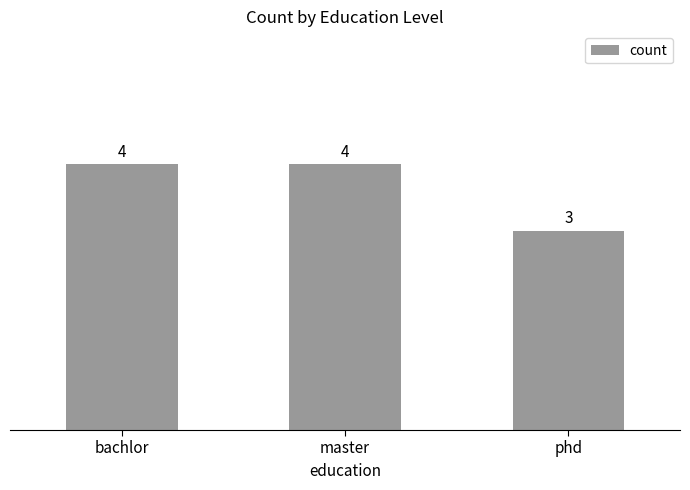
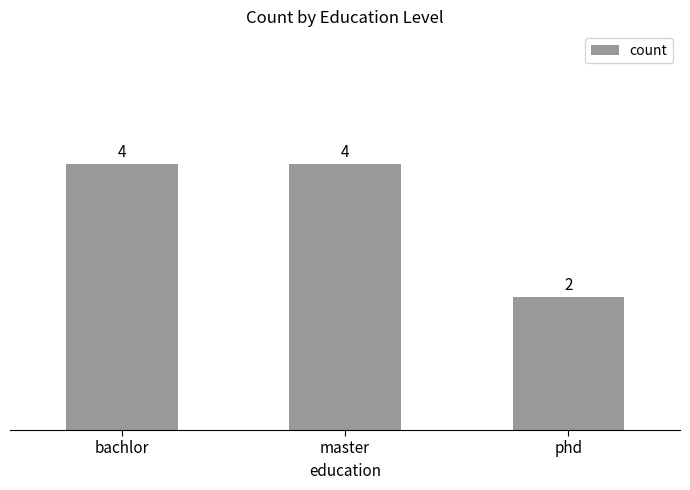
phd: 3 -> 2
